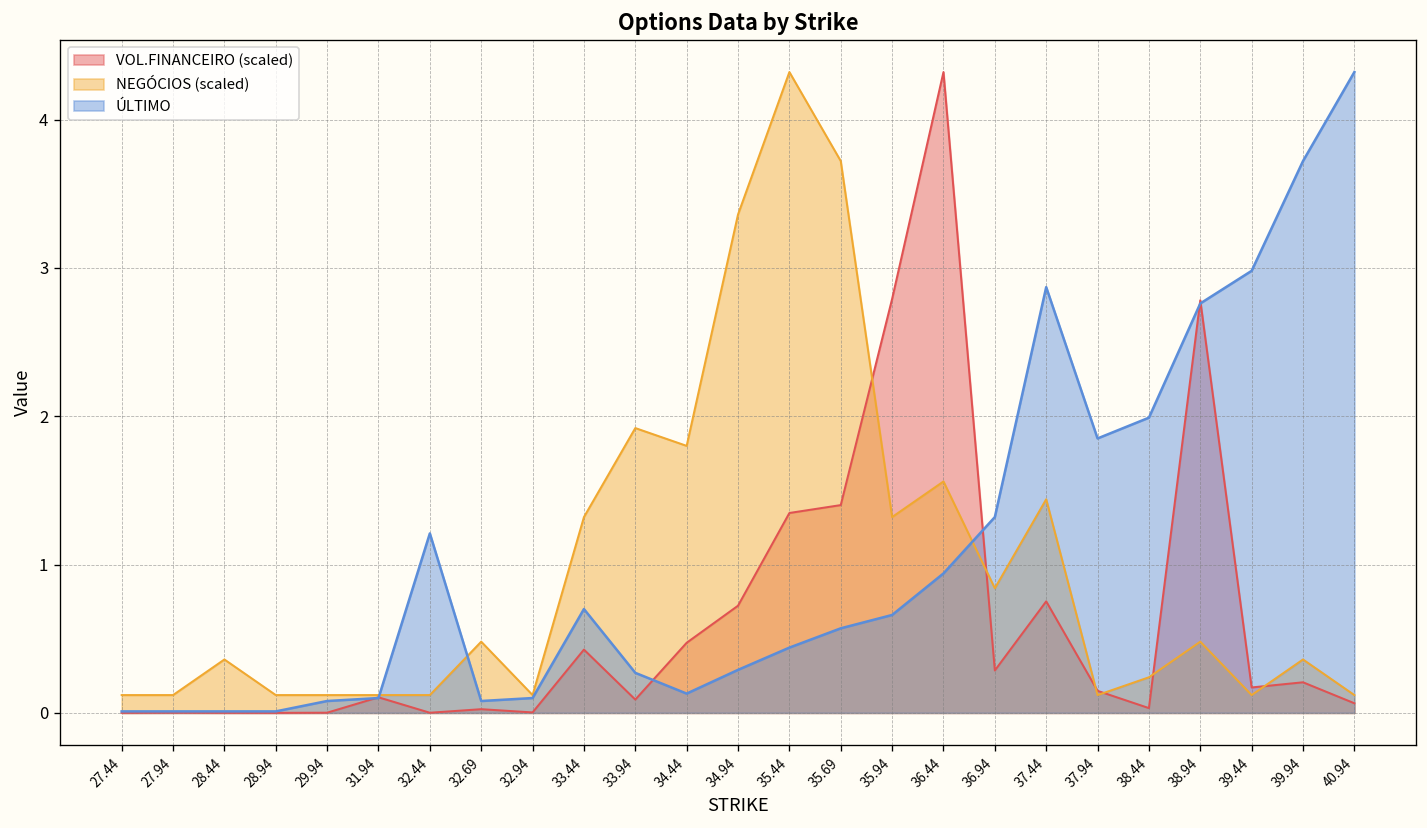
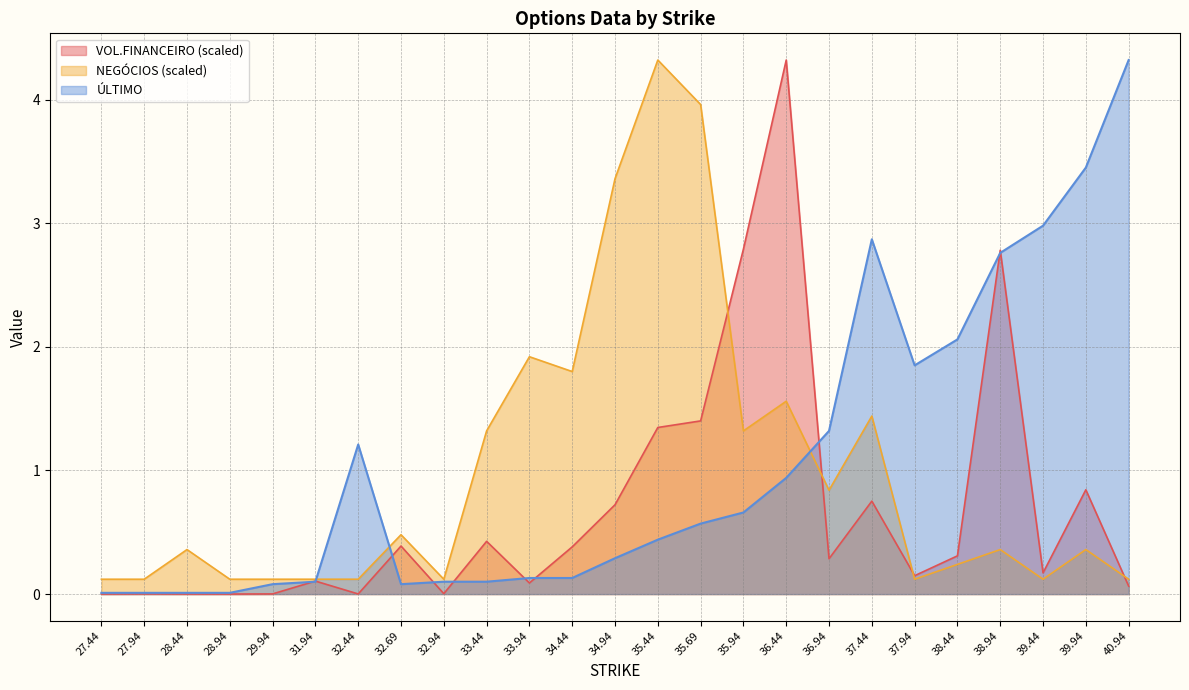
VOL.FINANCEIRO (scaled), 32.69: 0.02 -> 0.39
ÚLTIMO, 33.44: 0.7 -> 0.1
ÚLTIMO, 33.94: 0.27 -> 0.13
VOL.FINANCEIRO (scaled), 34.44: 0.47 -> 0.38
NEGÓCIOS (scaled), 35.69: 3.72 -> 3.96
VOL.FINANCEIRO (scaled), 38.44: 0.03 -> 0.31
ÚLTIMO, 38.44: 1.99 -> 2.06
NEGÓCIOS (scaled), 38.94: 0.48 -> 0.36
VOL.FINANCEIRO (scaled), 39.94: 0.21 -> 0.84
ÚLTIMO, 39.94: 3.72 -> 3.45
